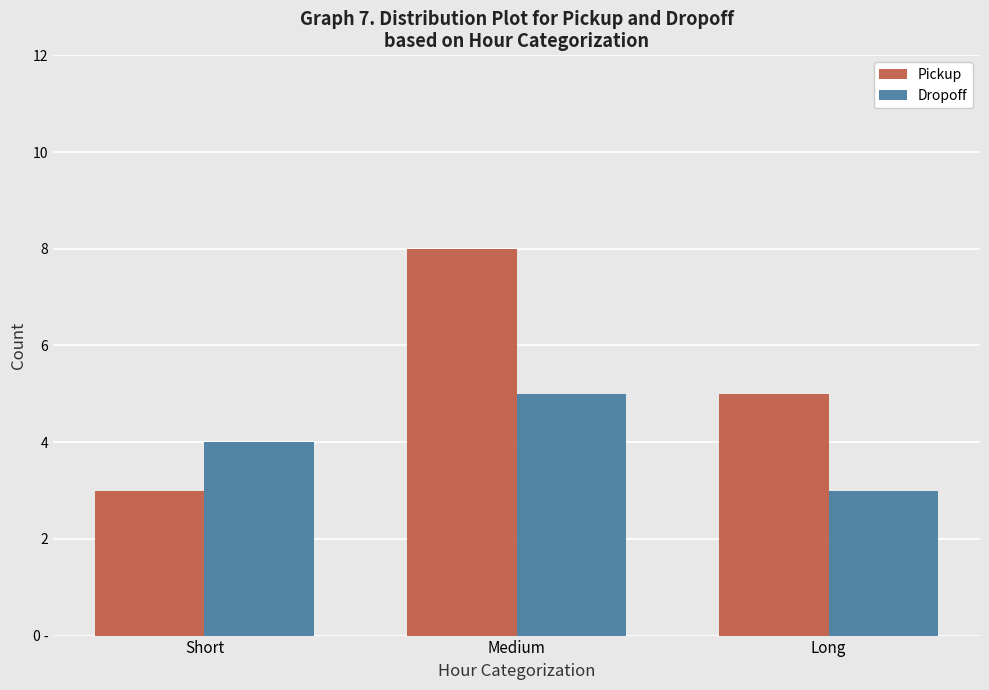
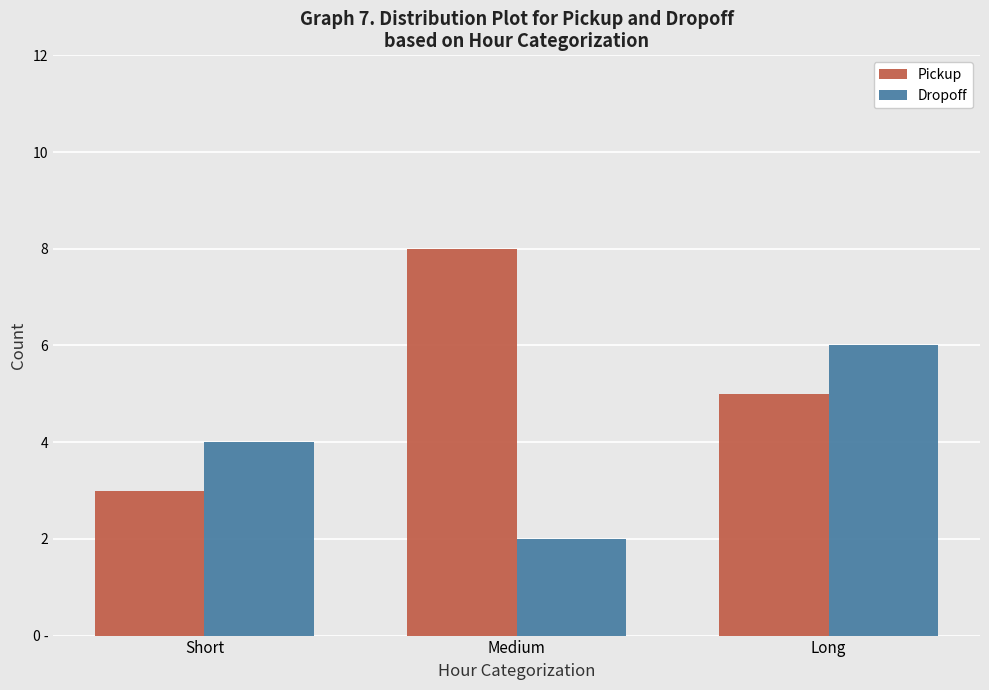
Dropoff, Medium: 5 -> 2
Dropoff, Long: 3 -> 6
